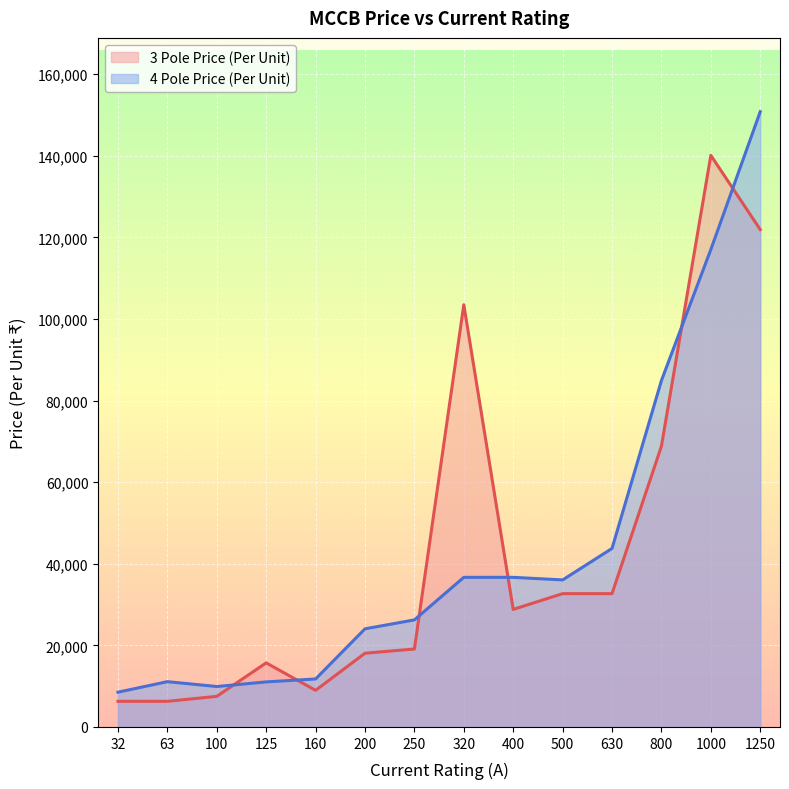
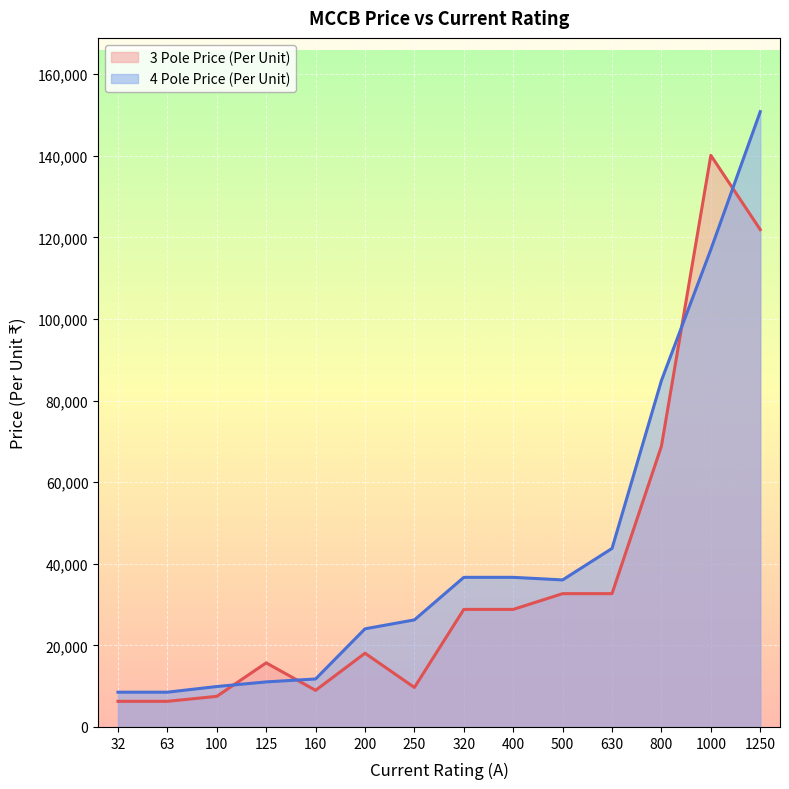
4 Pole Price (Per Unit), 63: 11,000 -> 9,000
3 Pole Price (Per Unit), 250: 19,000 -> 10,000
3 Pole Price (Per Unit), 320: 103,000 -> 29,000
